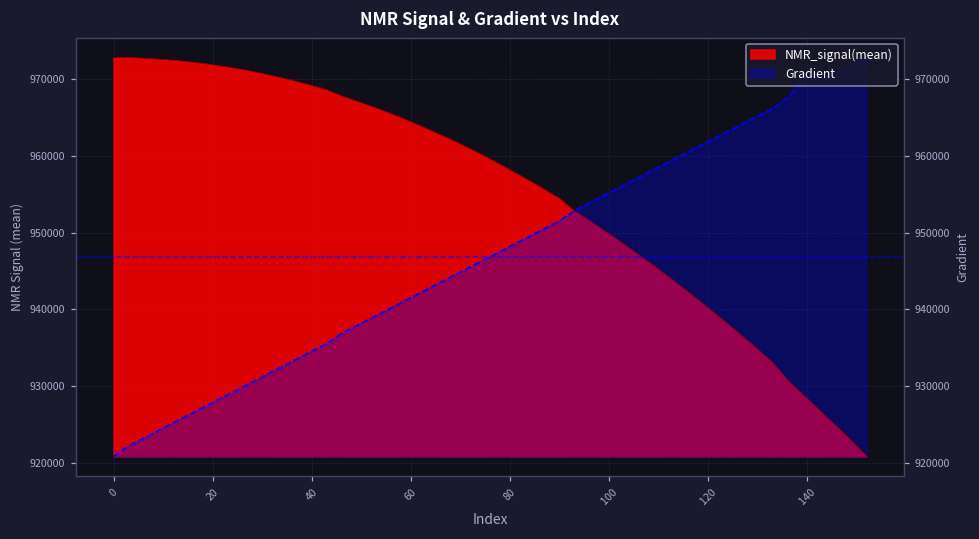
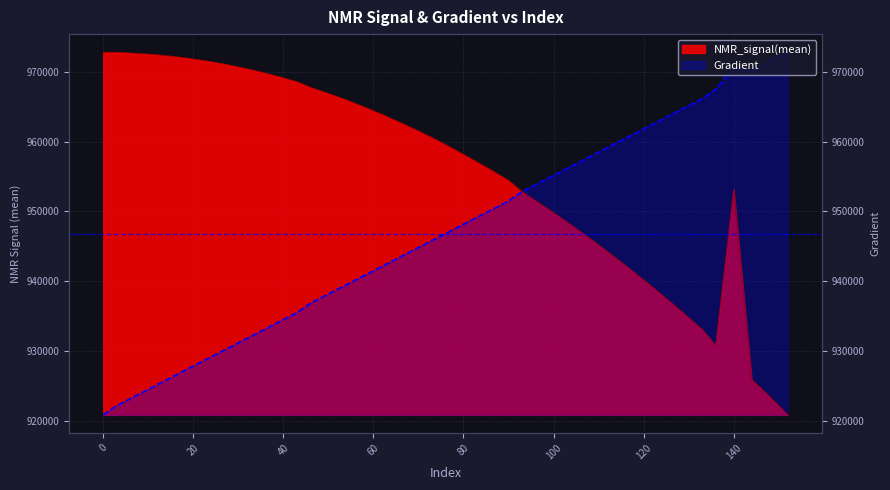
NMR_signal(mean), 140: 928000 -> 953000
